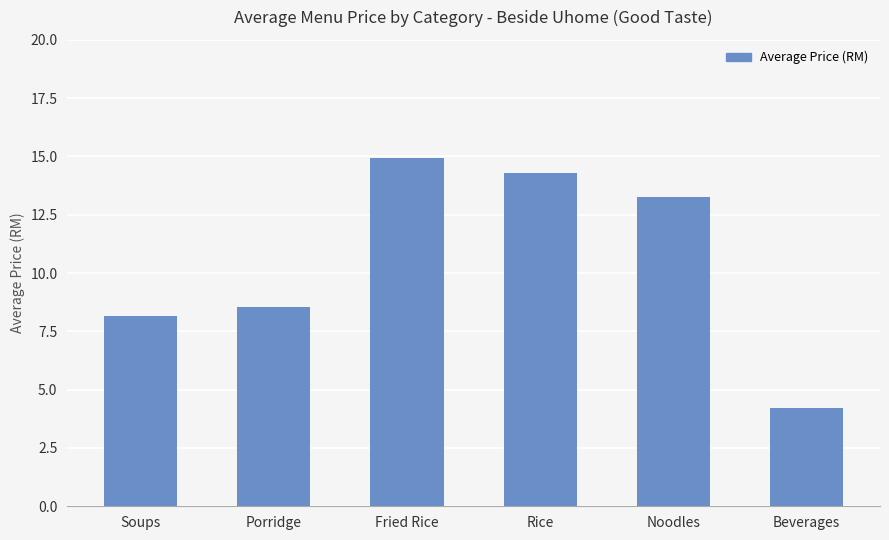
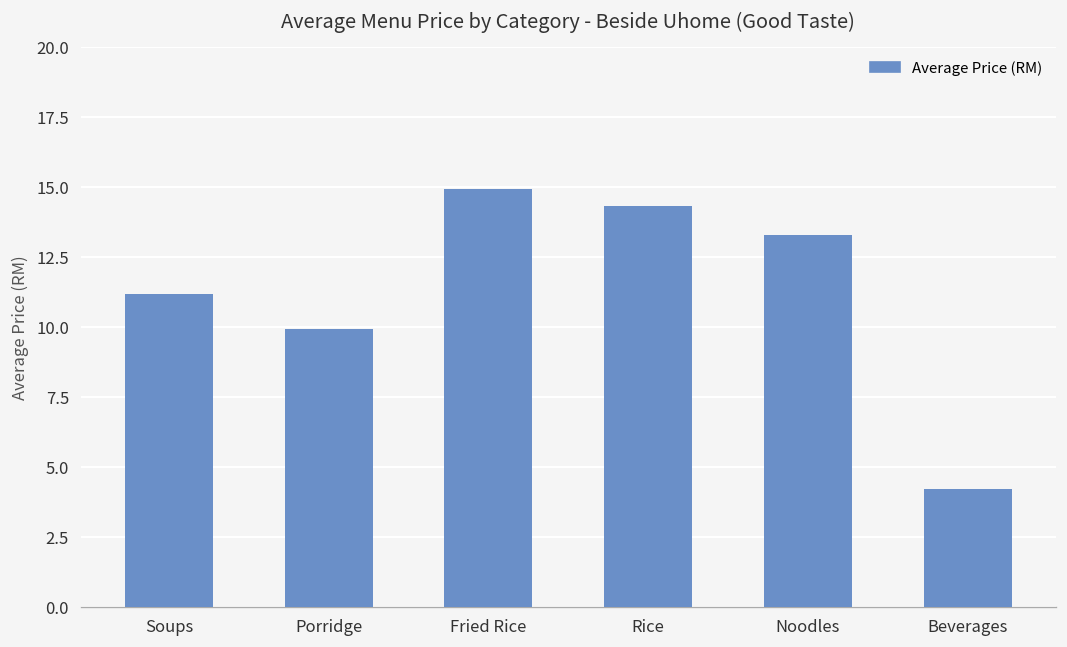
Soups: 8.1 -> 11.2
Porridge: 8.5 -> 9.9
